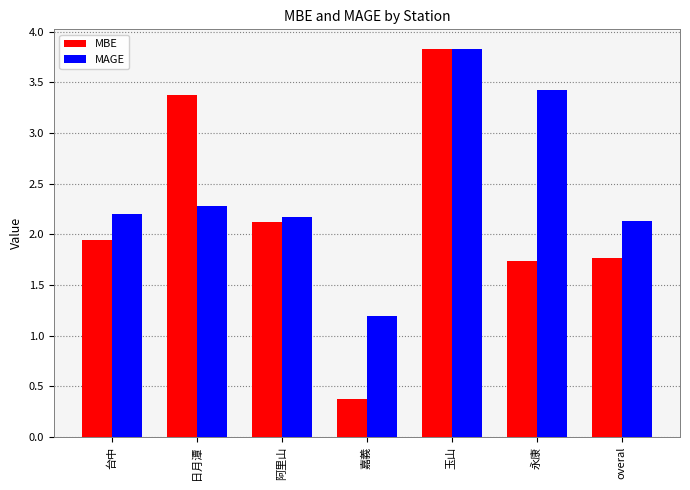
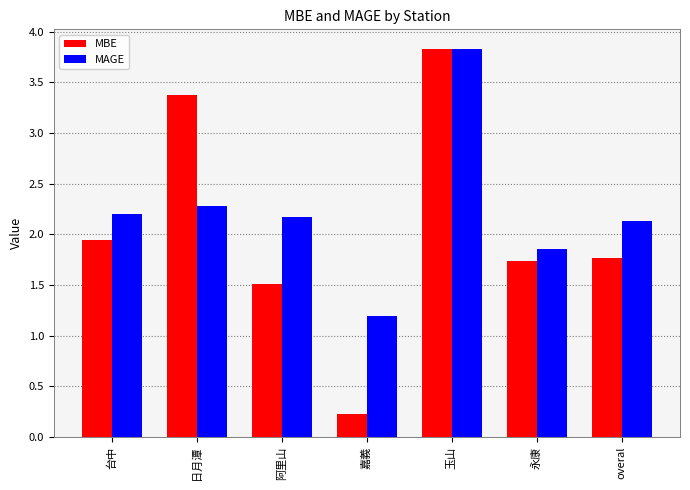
MBE, 阿里山: 2.12 -> 1.51
MBE, 嘉義: 0.38 -> 0.23
MAGE, 永康: 3.43 -> 1.86
